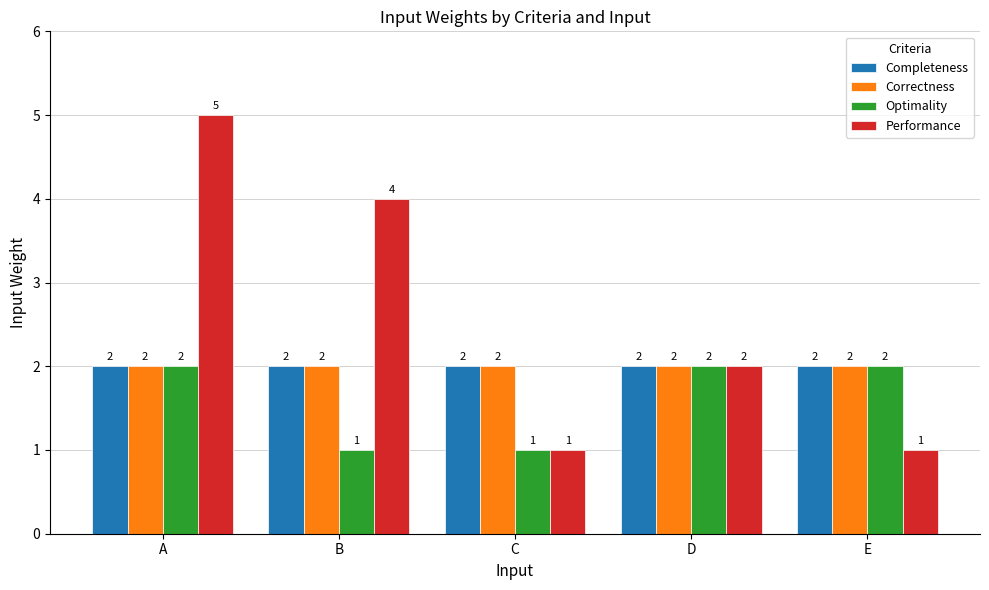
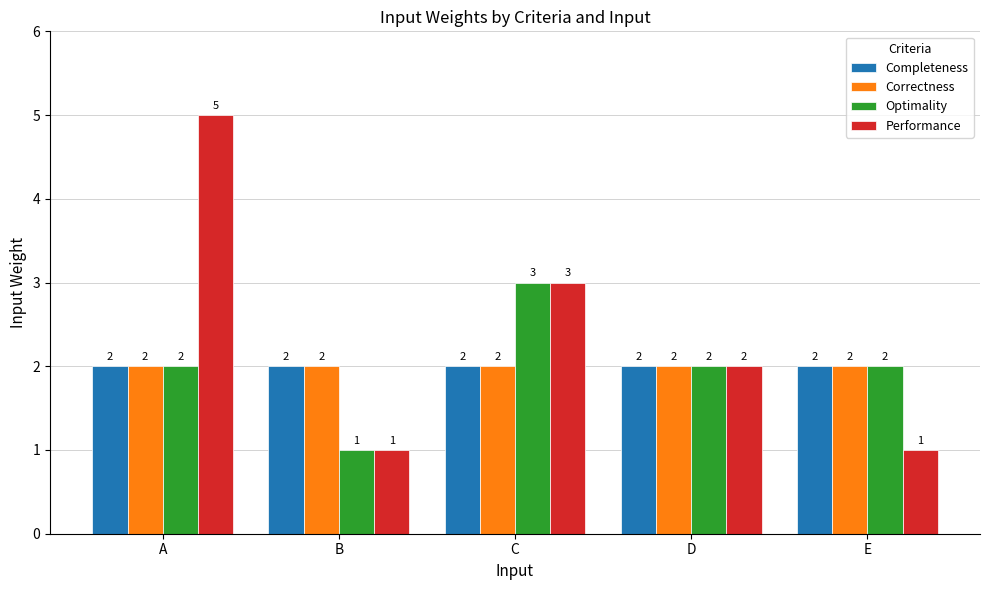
Performance, B: 4 -> 1
Optimality, C: 1 -> 3
Performance, C: 1 -> 3
